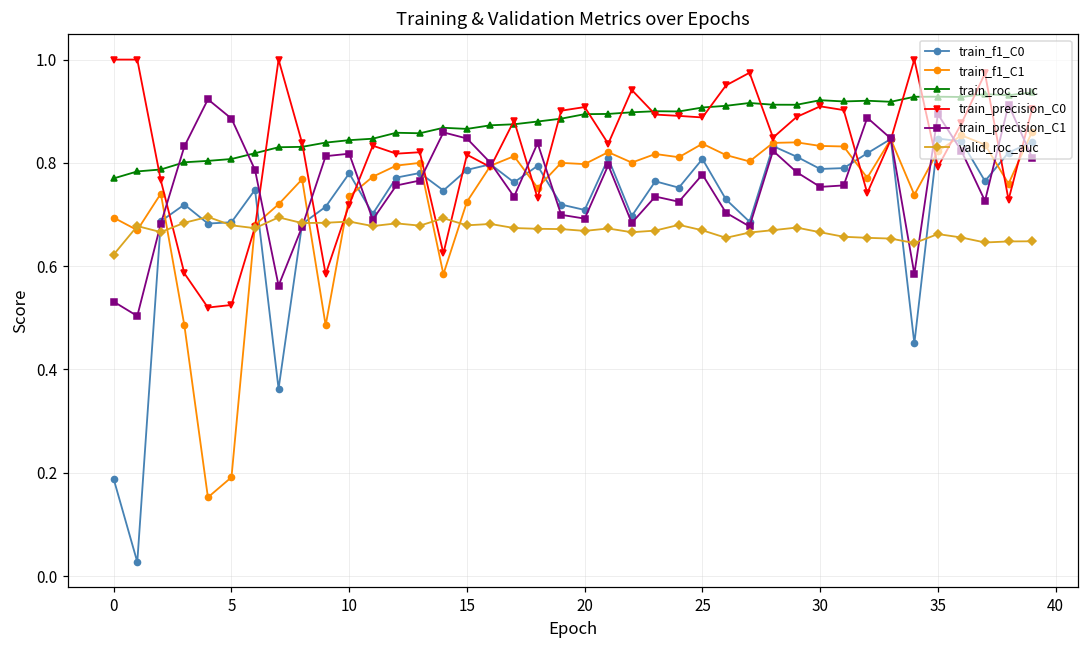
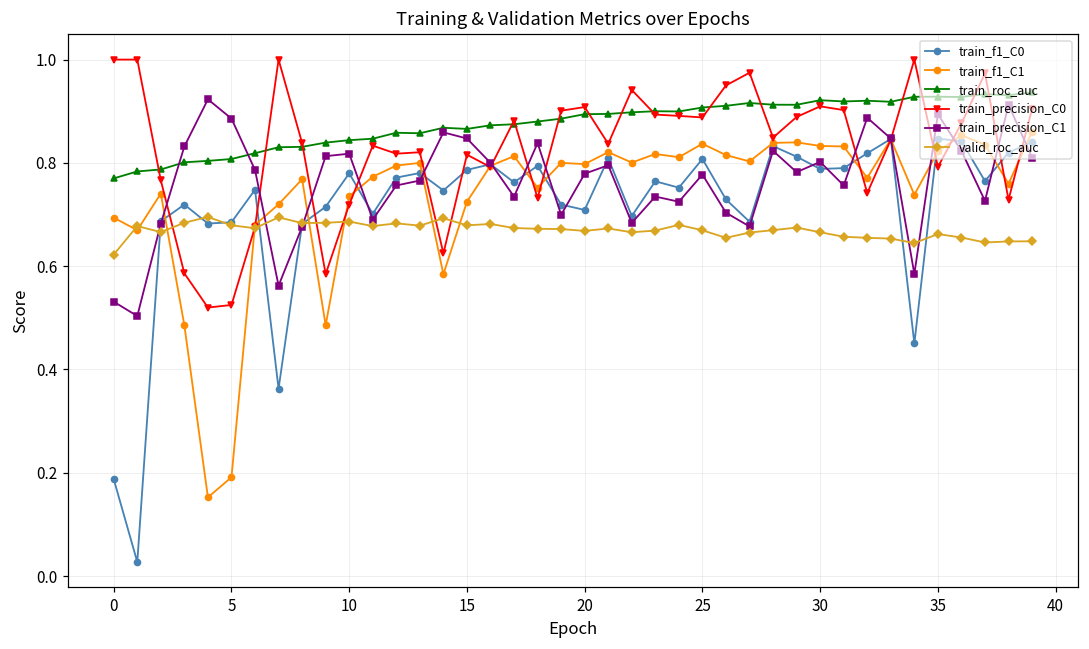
train_precision_C1, 20: 0.69 -> 0.78
train_precision_C1, 30: 0.75 -> 0.80
